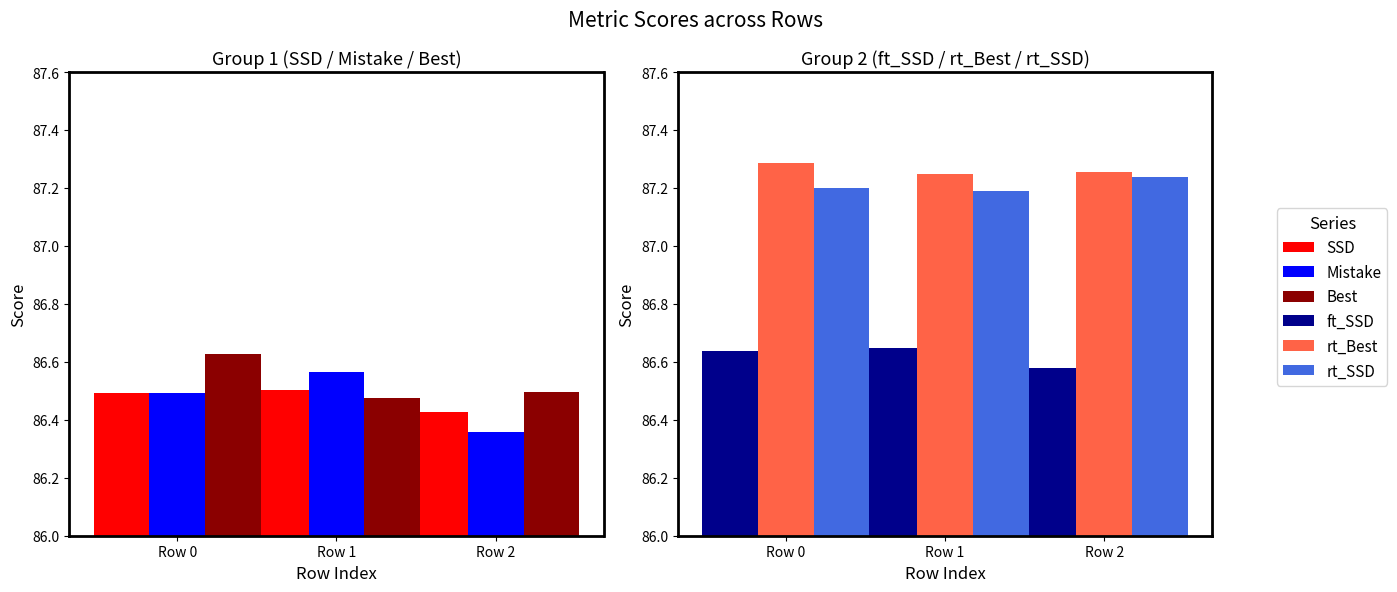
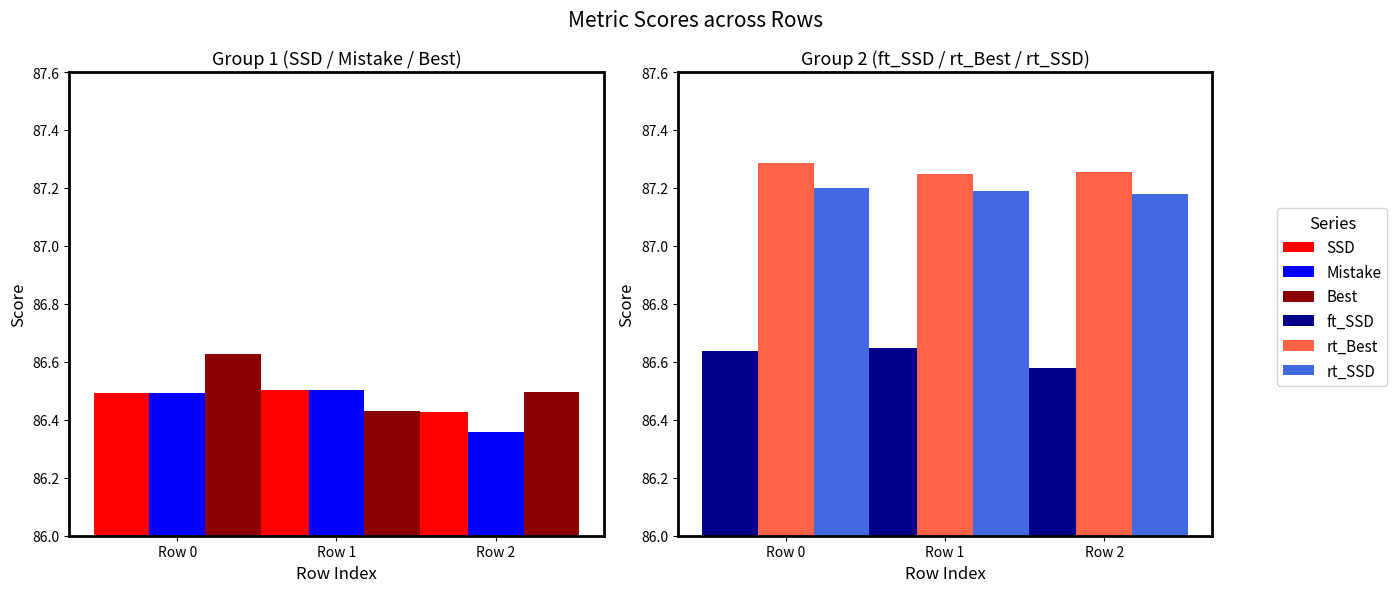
Group 1 (SSD / Mistake / Best), Mistake, Row 1: 86.56 -> 86.50
Group 1 (SSD / Mistake / Best), Best, Row 1: 86.48 -> 86.43
Group 2 (ft_SSD / rt_Best / rt_SSD), rt_SSD, Row 2: 87.24 -> 87.18
